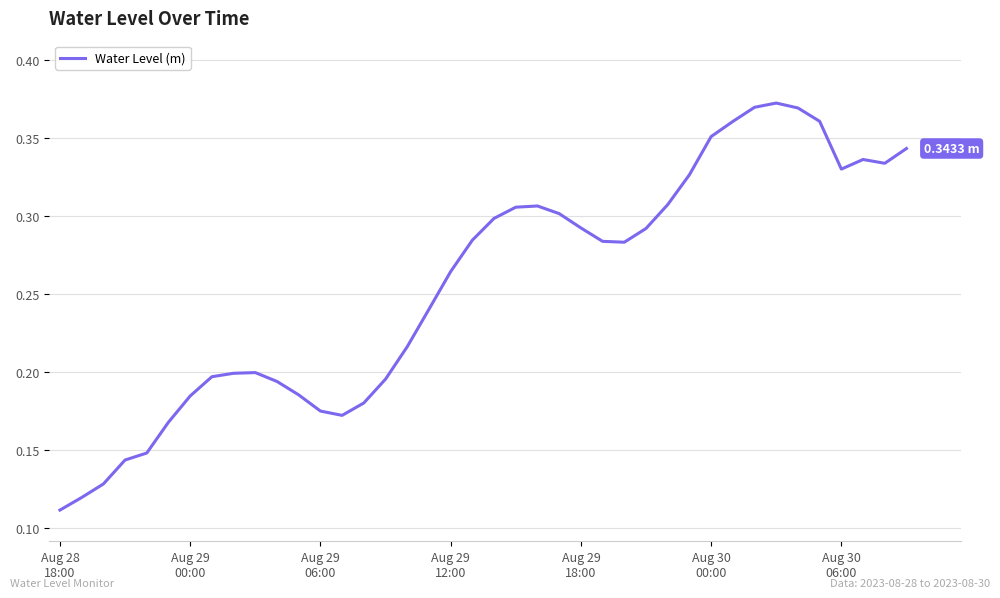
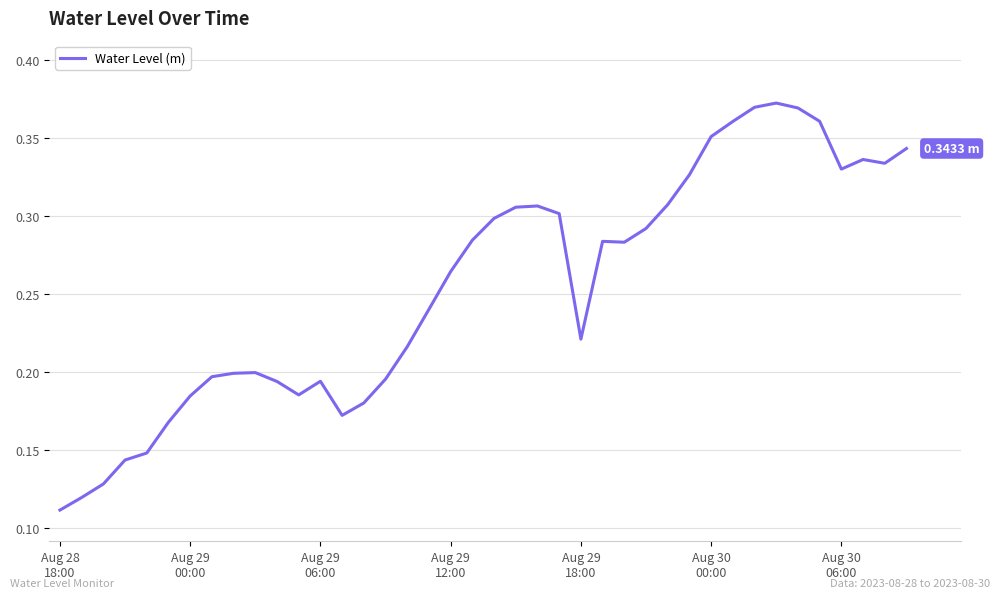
Aug 29 06:00: 0.175 -> 0.194
Aug 29 18:00: 0.292 -> 0.221
